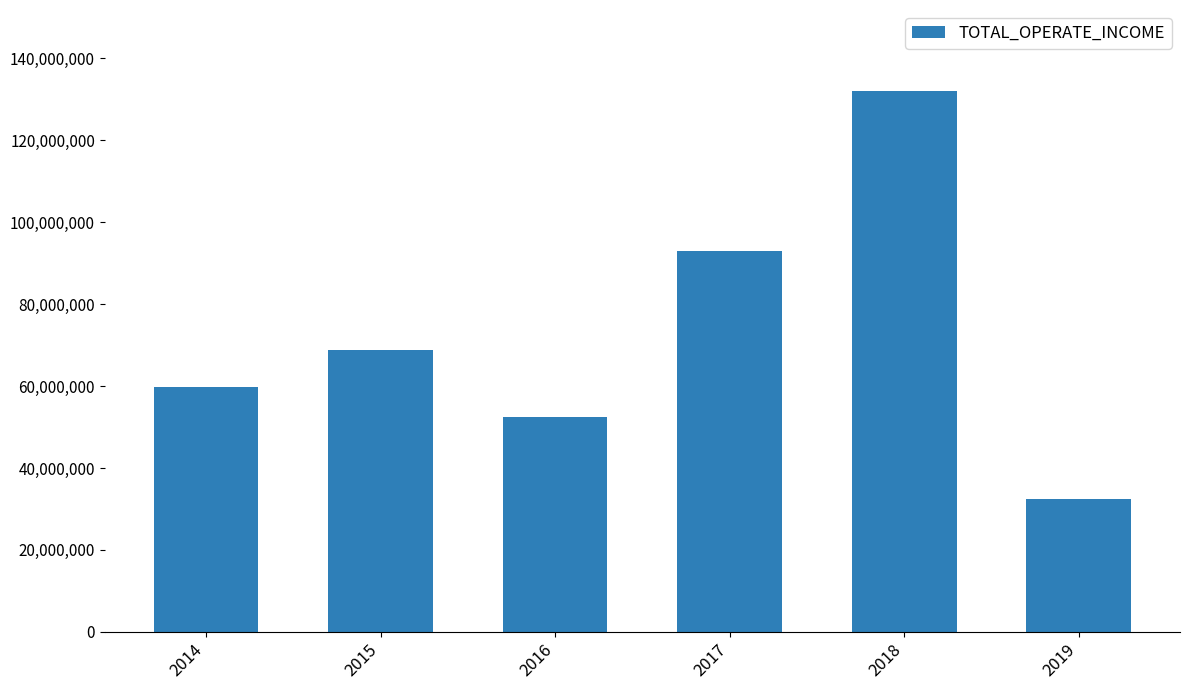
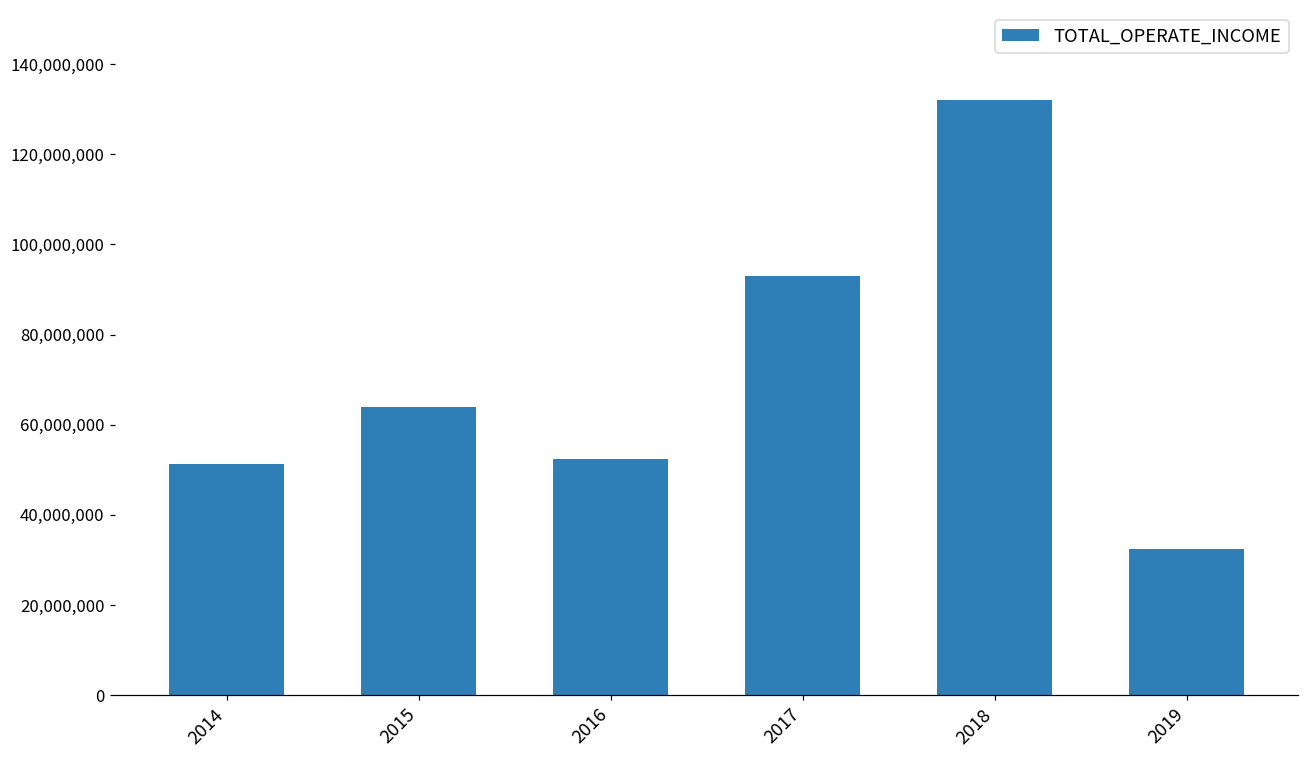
2014: 60,000,000 -> 51,000,000
2015: 69,000,000 -> 64,000,000
